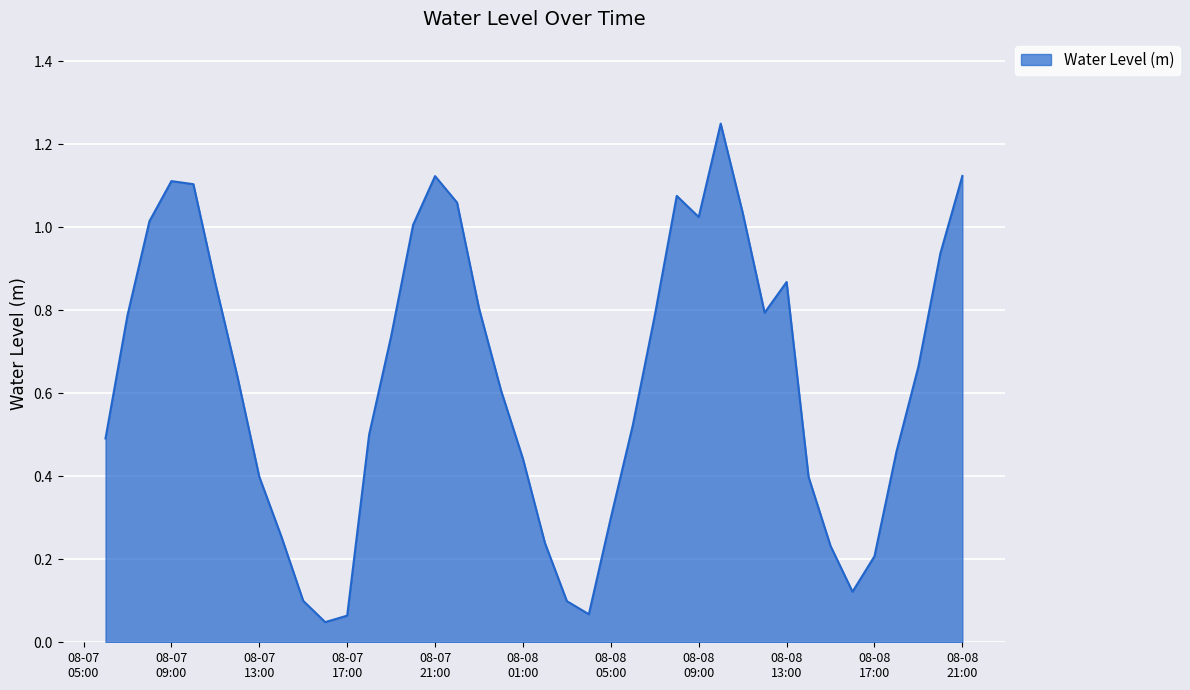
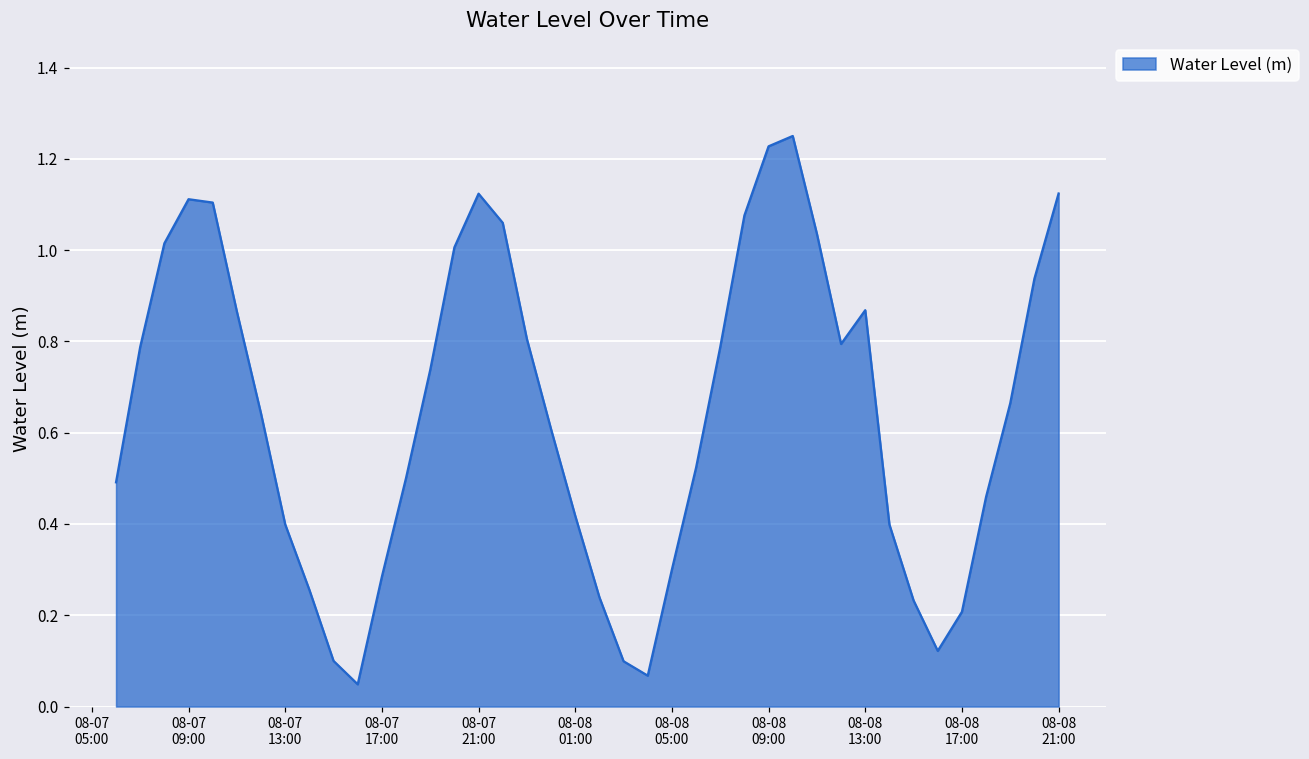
08-07 17:00: 0.06 -> 0.28
08-08 01:00: 0.44 -> 0.42
08-08 09:00: 1.03 -> 1.23
